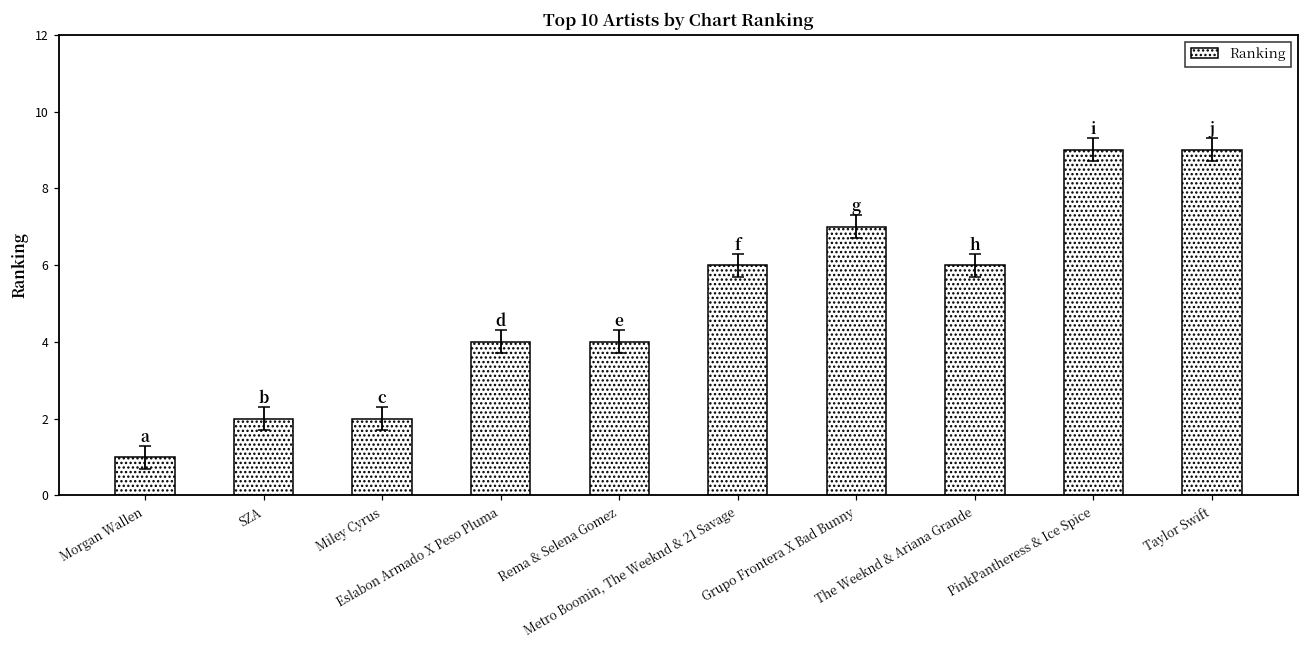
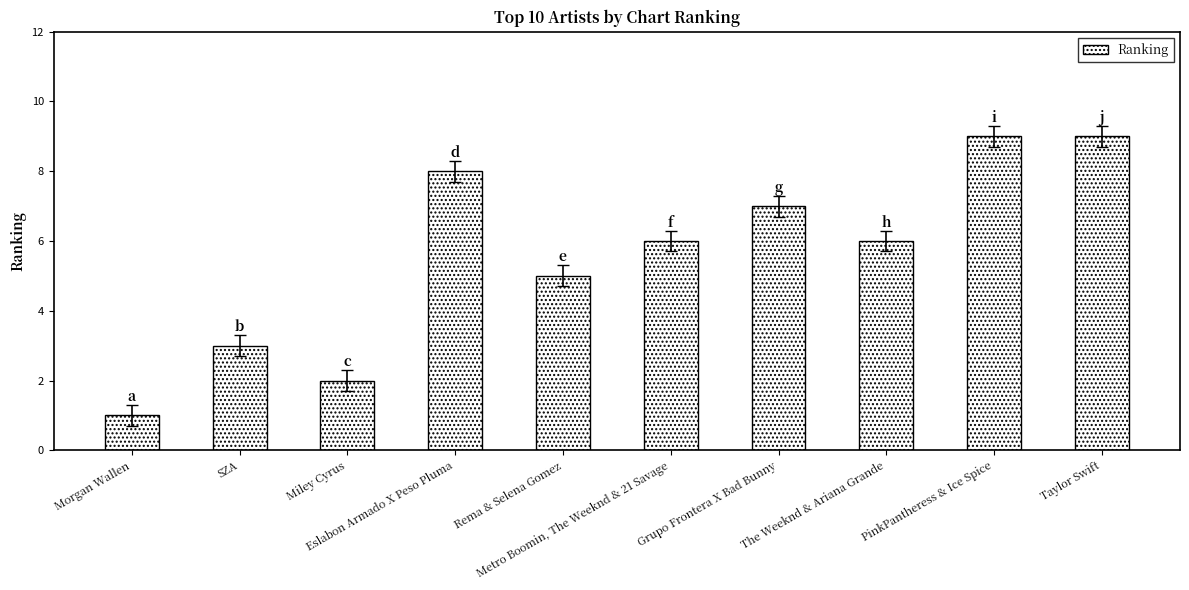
Ranking, SZA: 2 -> 3
Ranking, Eslabon Armado X Peso Pluma: 4 -> 8
Ranking, Rema & Selena Gomez: 4 -> 5
